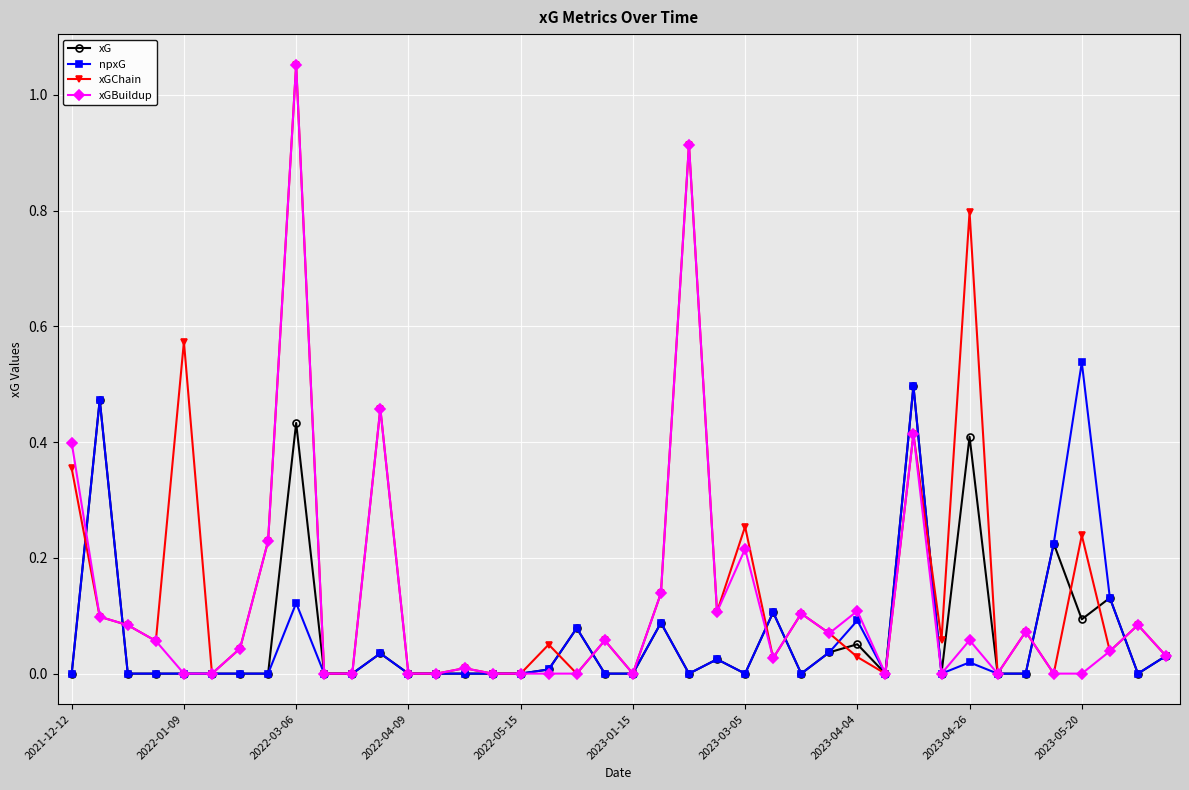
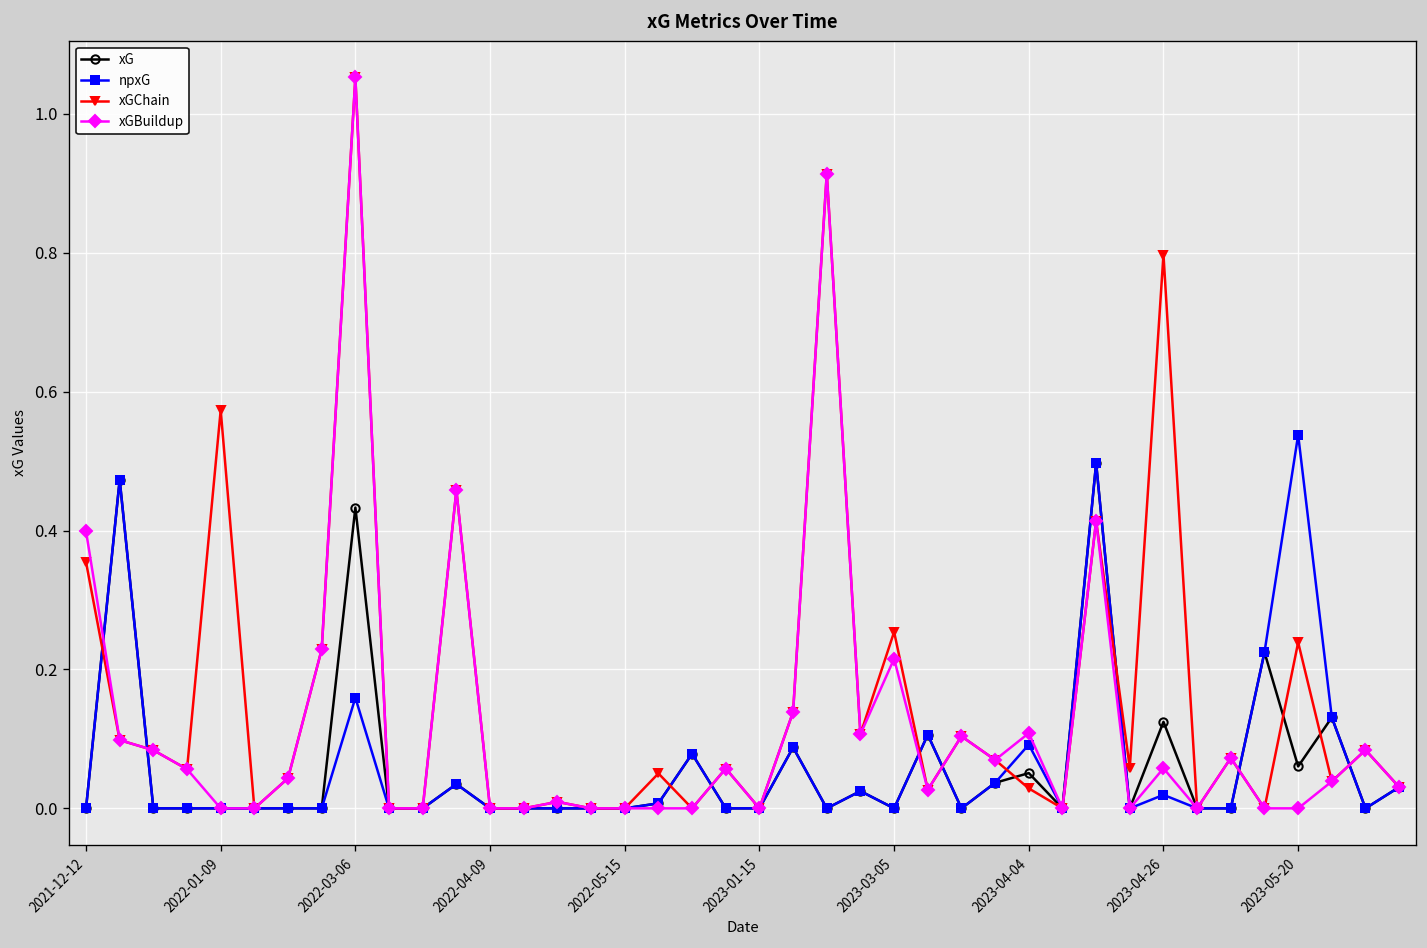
npxG, 2022-03-06: 0.12 -> 0.16
xG, 2023-04-26: 0.41 -> 0.12
xG, 2023-05-20: 0.09 -> 0.06
